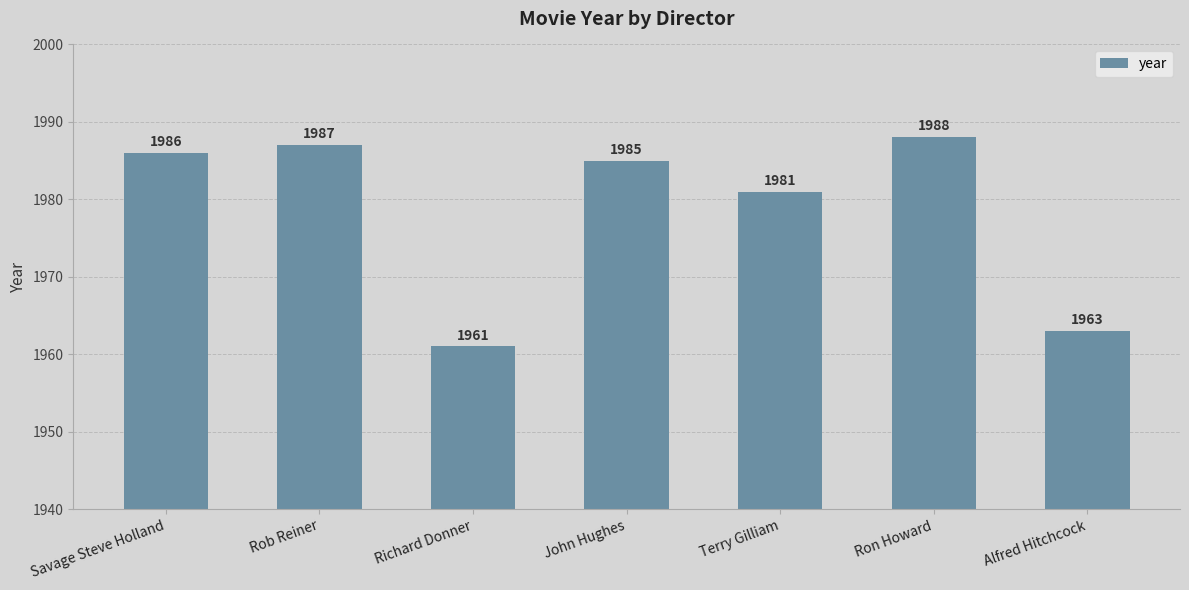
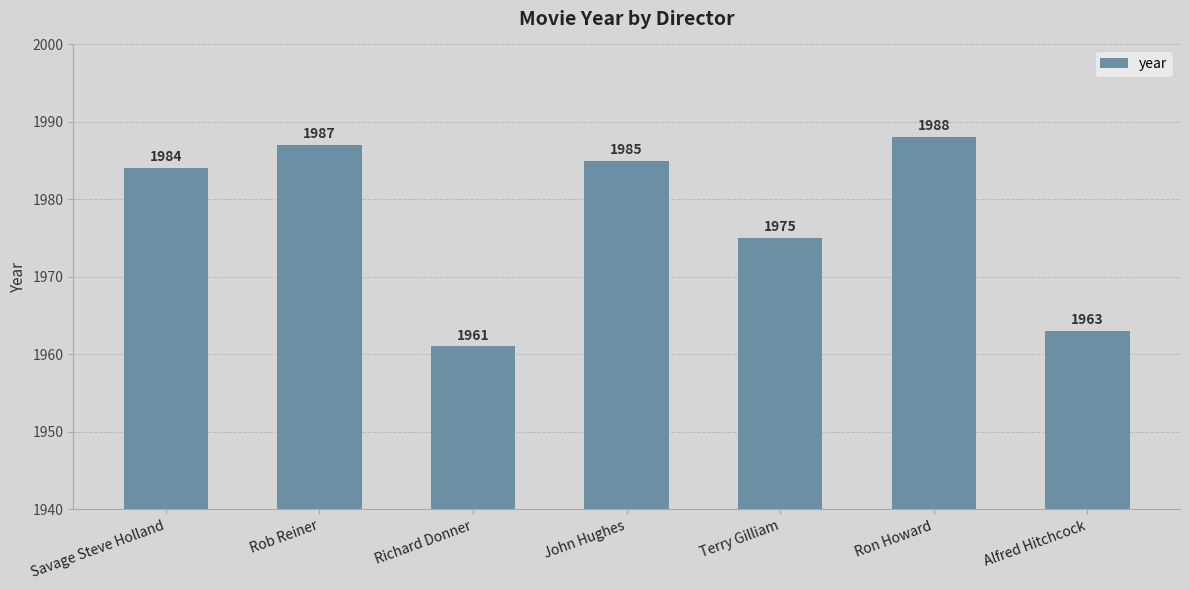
Savage Steve Holland: 1986 -> 1984
Terry Gilliam: 1981 -> 1975
